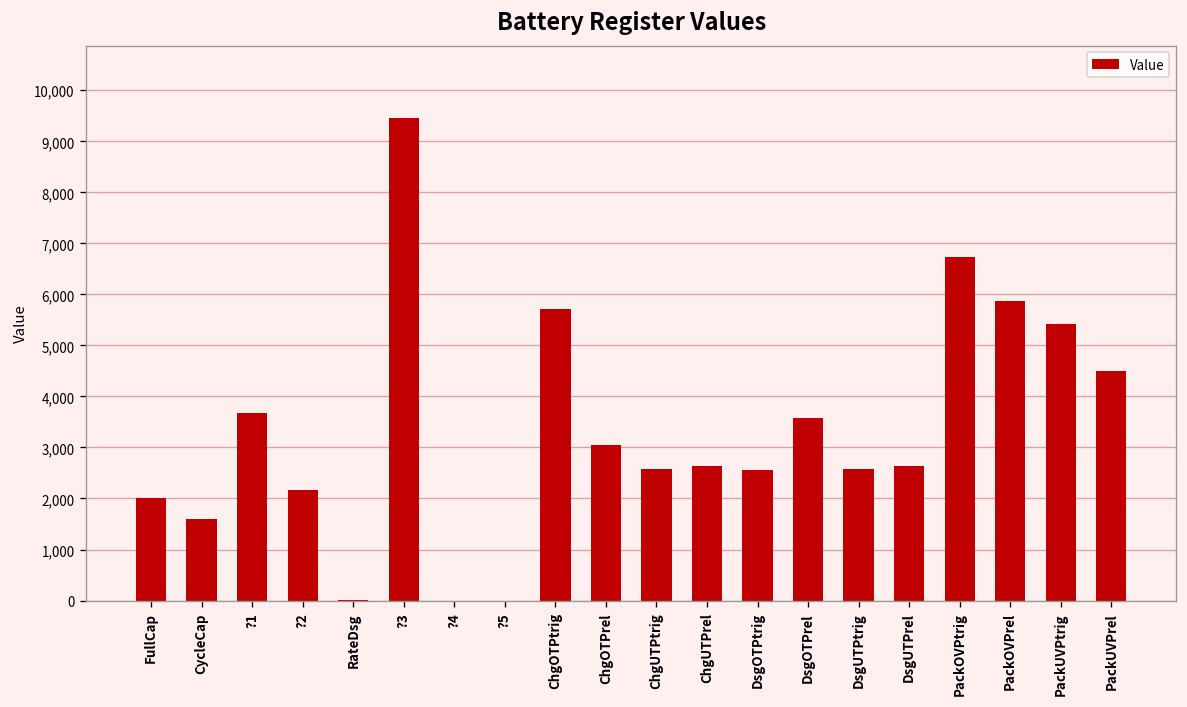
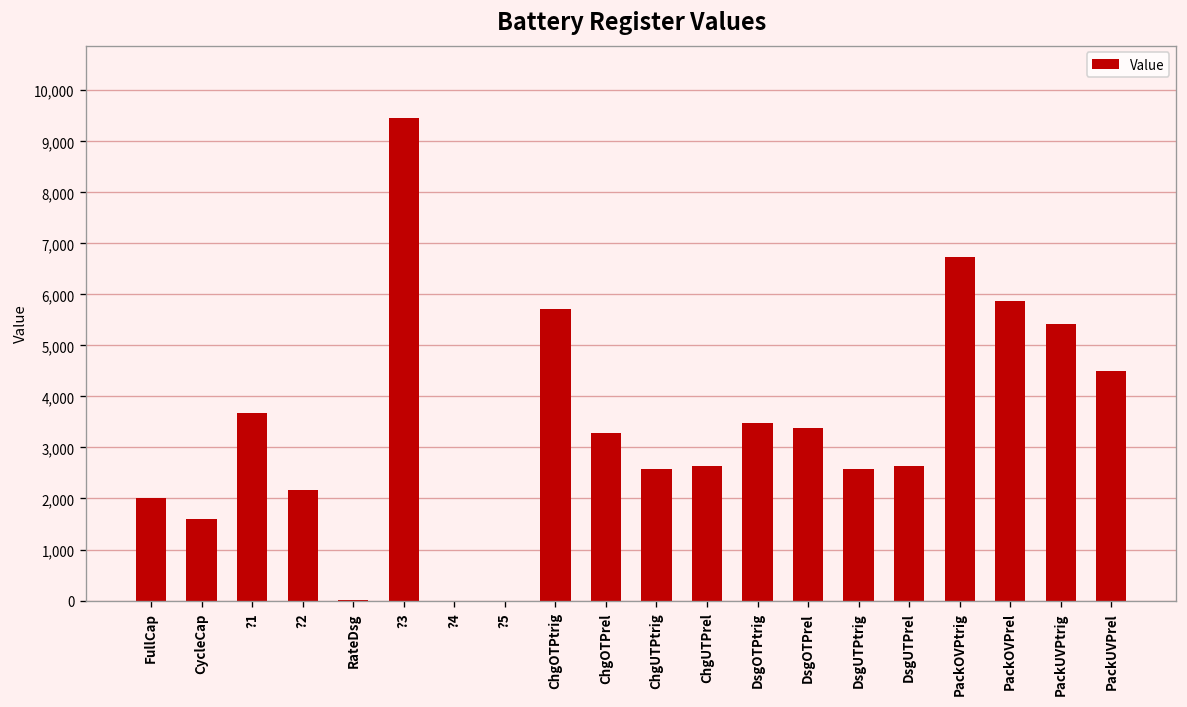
ChgOTPrel: 3,100 -> 3,300
DsgOTPtrig: 2,600 -> 3,500
DsgOTPrel: 3,600 -> 3,400
